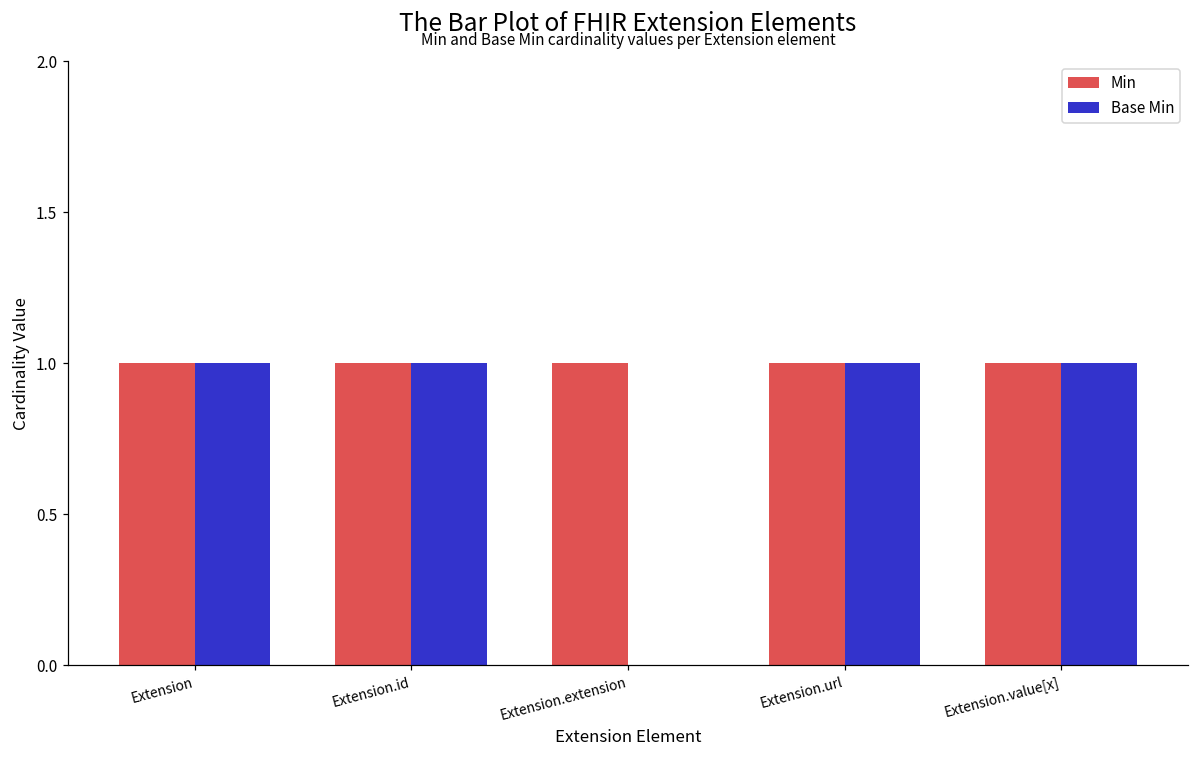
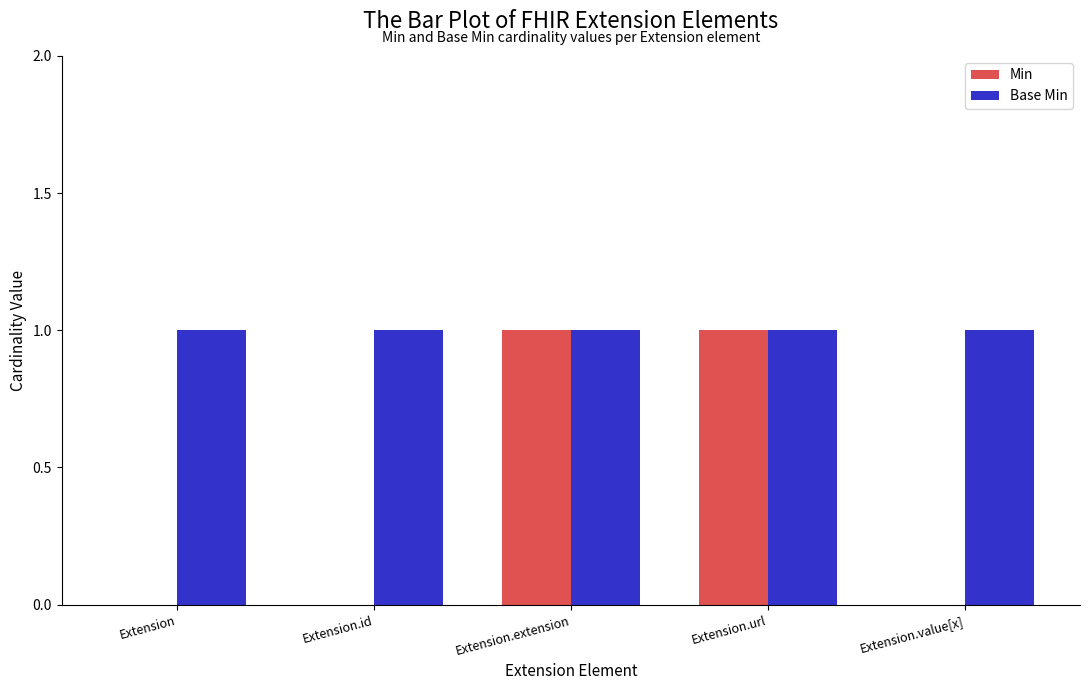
Min, Extension: 1 -> 0
Min, Extension.id: 1 -> 0
Base Min, Extension.extension: 0 -> 1
Min, Extension.value[x]: 1 -> 0
